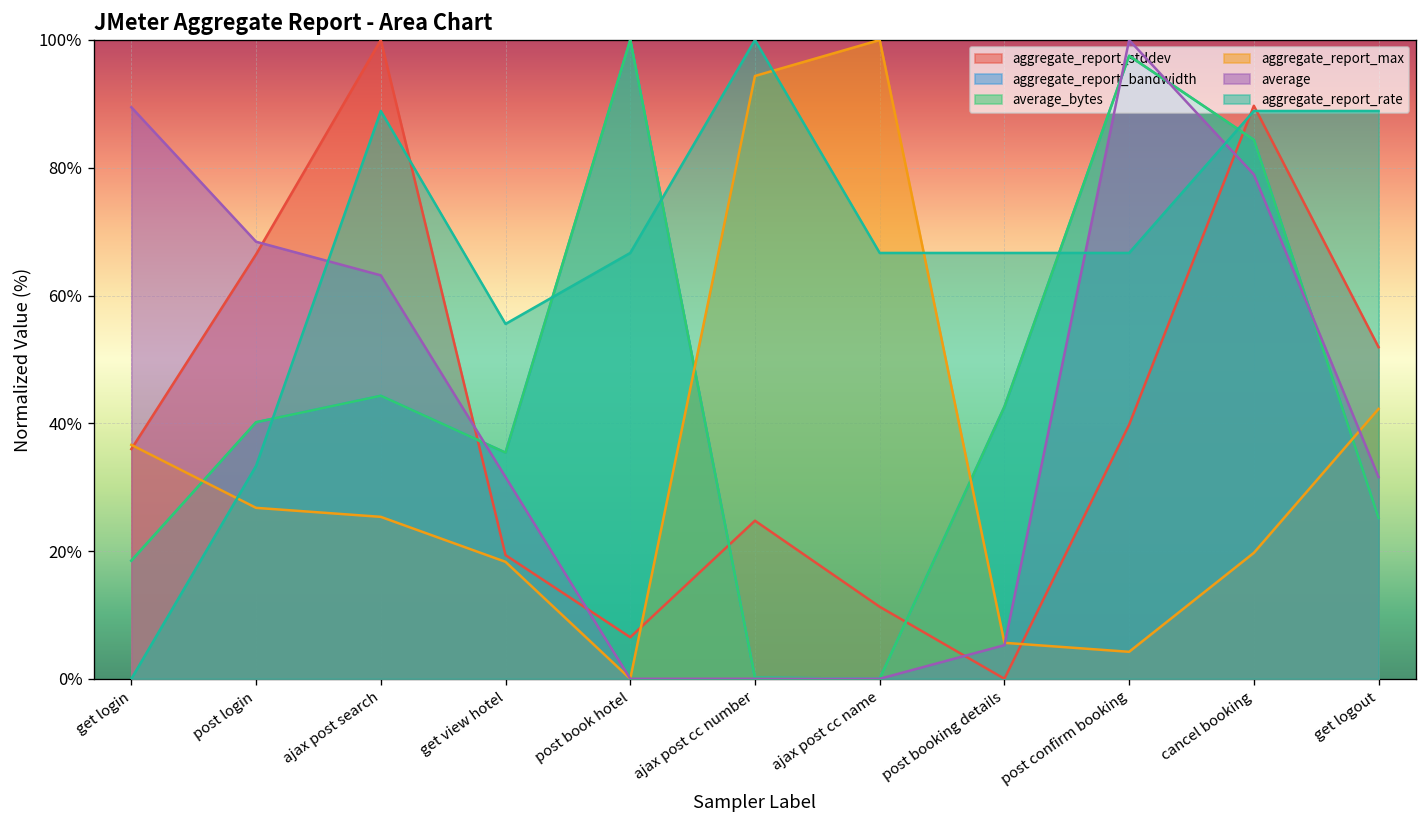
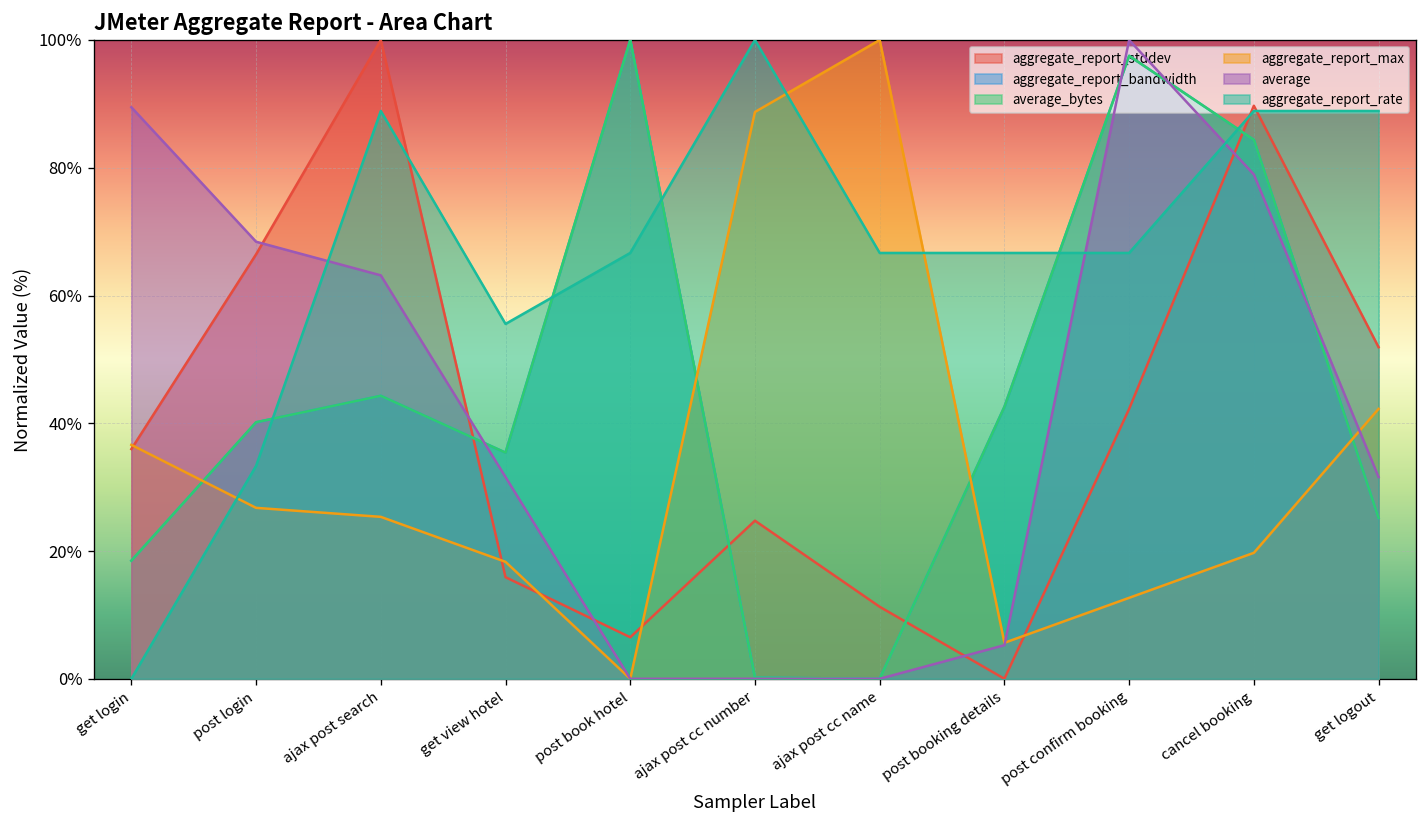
aggregate_report_stddev, get view hotel: 19% -> 16%
aggregate_report_max, ajax post cc number: 94% -> 89%
aggregate_report_stddev, post confirm booking: 40% -> 42%
aggregate_report_max, post confirm booking: 4% -> 13%
